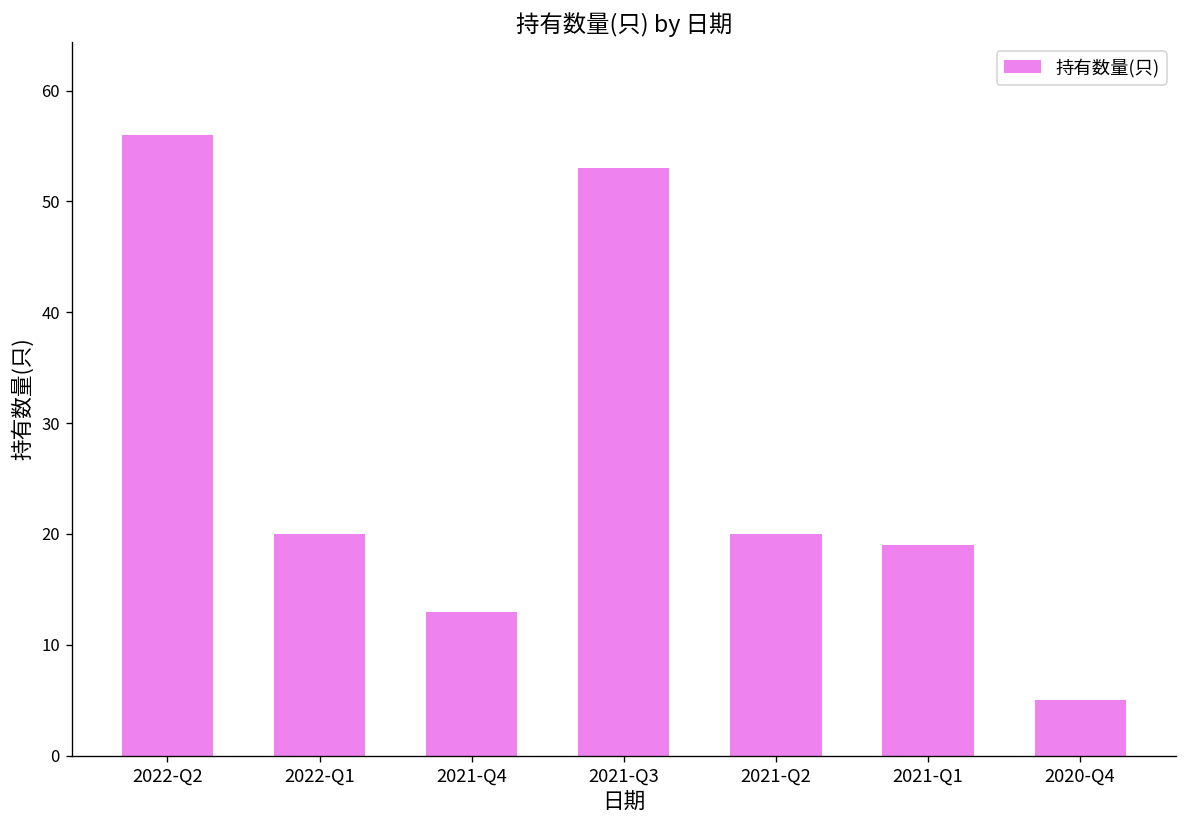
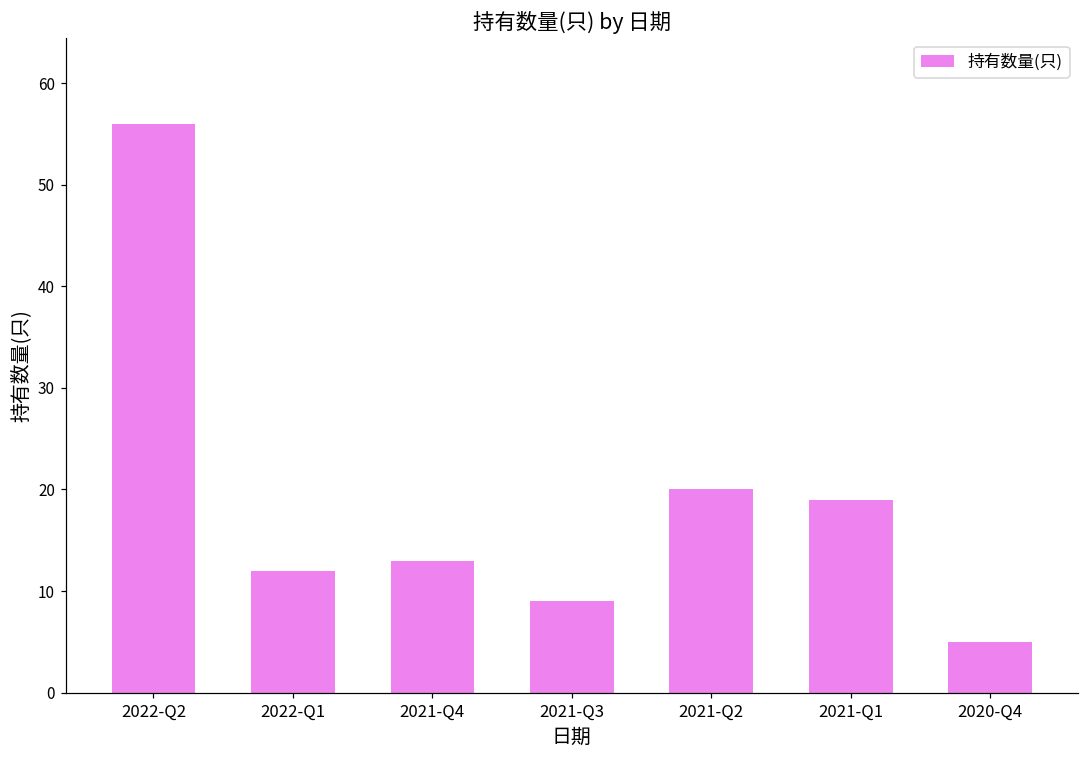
2022-Q1: 20 -> 12
2021-Q3: 53 -> 9
